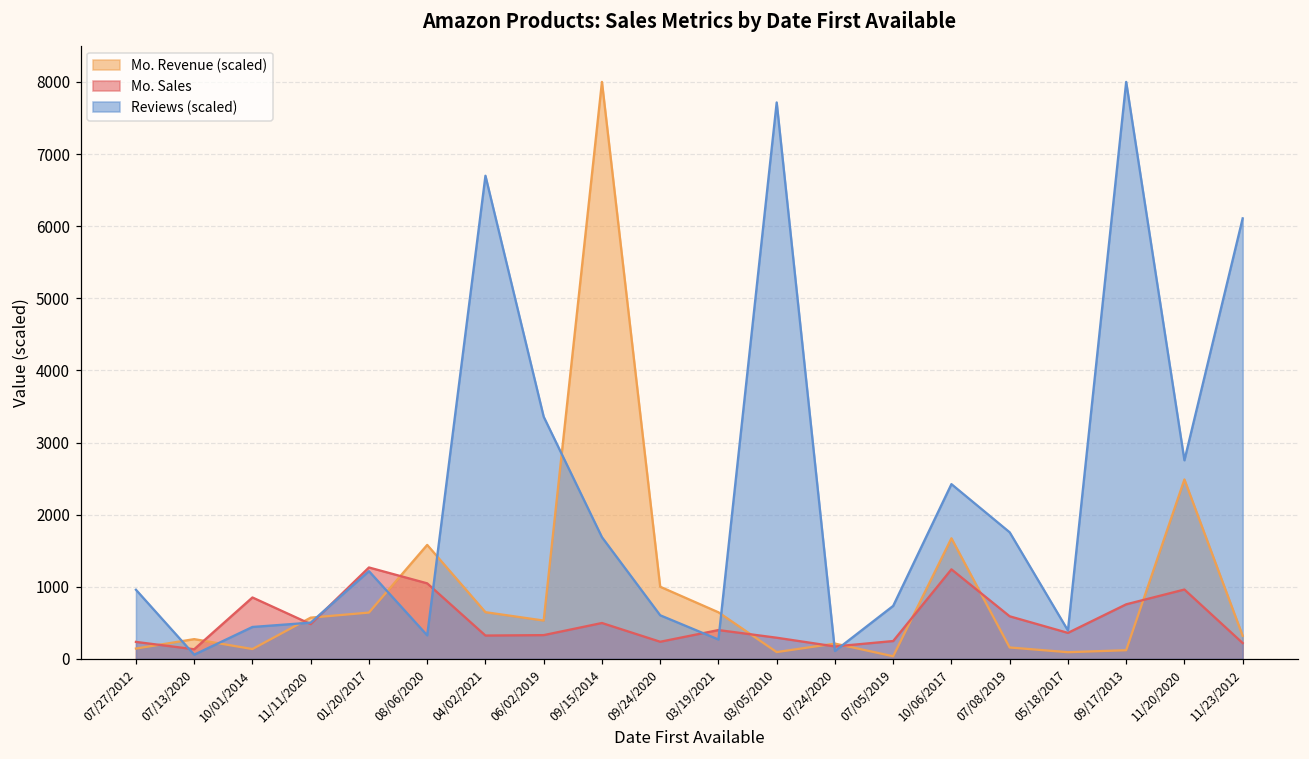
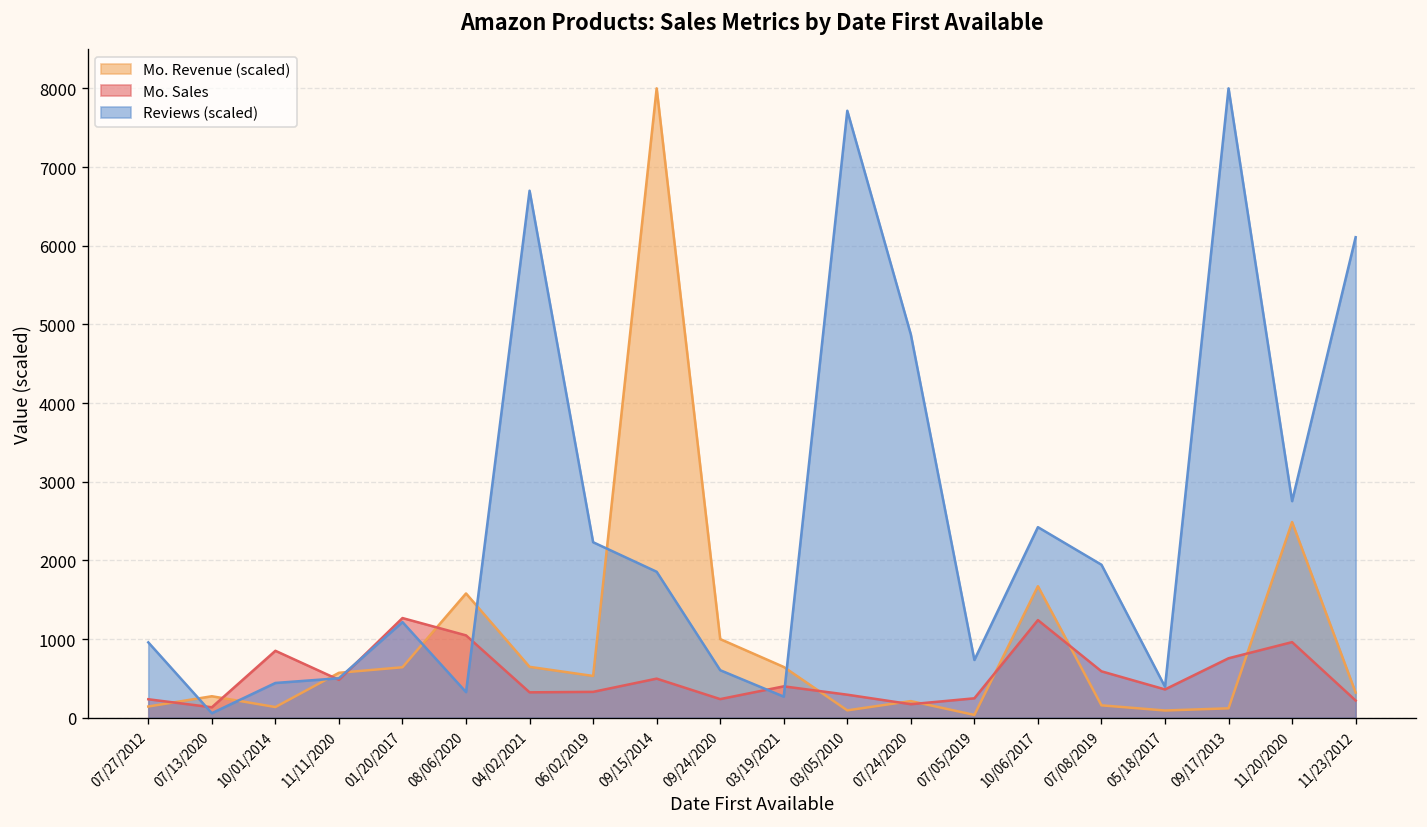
Reviews (scaled), 06/02/2019: 3400 -> 2200
Reviews (scaled), 09/15/2014: 1700 -> 1900
Reviews (scaled), 07/24/2020: 100 -> 4900
Reviews (scaled), 07/08/2019: 1800 -> 1900
